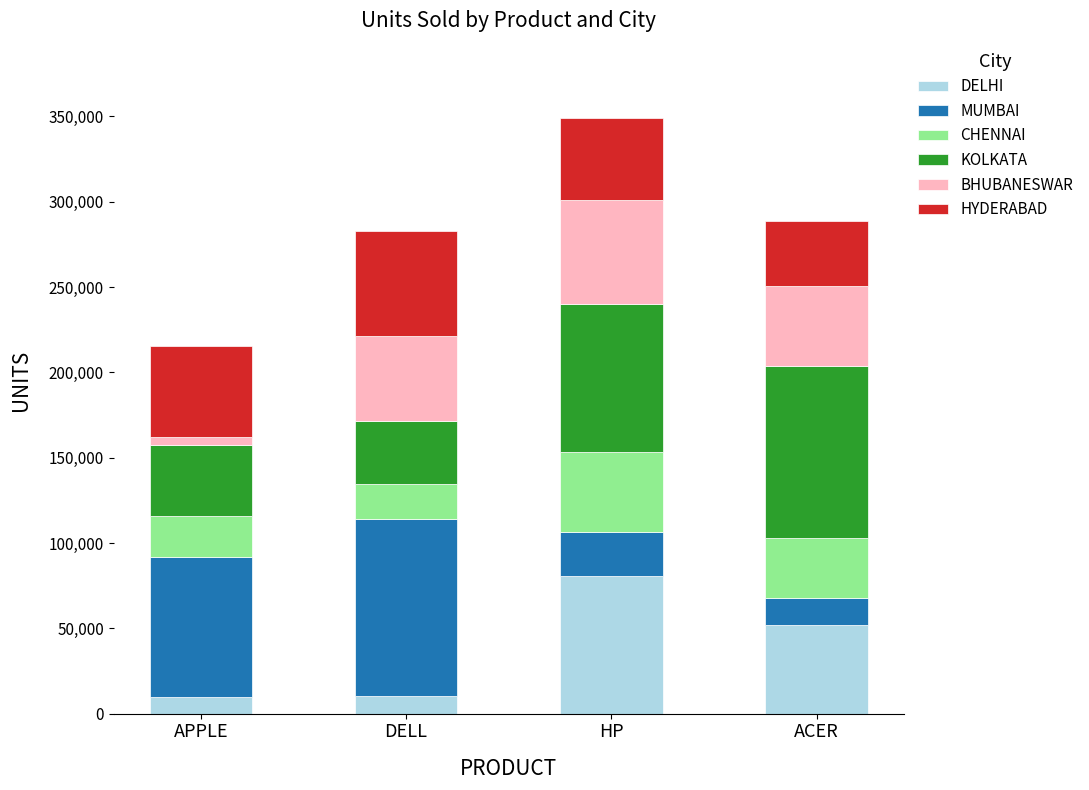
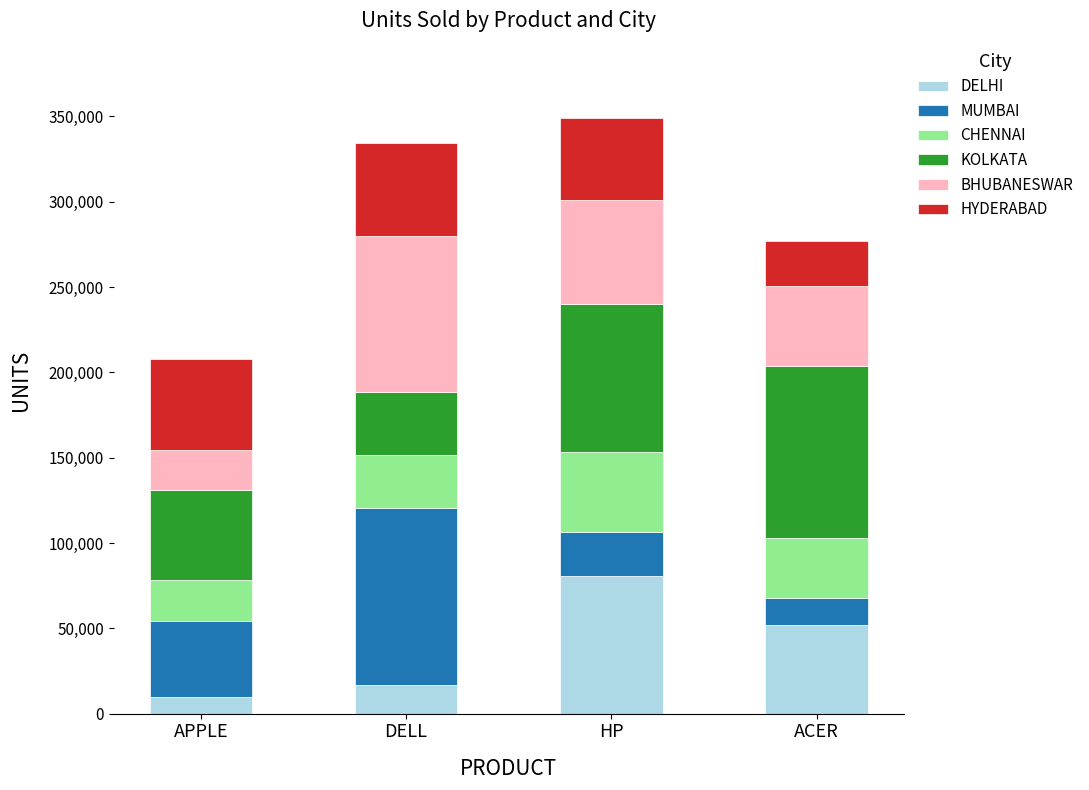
MUMBAI, APPLE: 82,000 -> 44,000
KOLKATA, APPLE: 42,000 -> 53,000
BHUBANESWAR, APPLE: 5,000 -> 23,000
DELHI, DELL: 10,000 -> 17,000
CHENNAI, DELL: 21,000 -> 31,000
BHUBANESWAR, DELL: 49,000 -> 91,000
HYDERABAD, DELL: 62,000 -> 55,000
HYDERABAD, ACER: 38,000 -> 27,000
